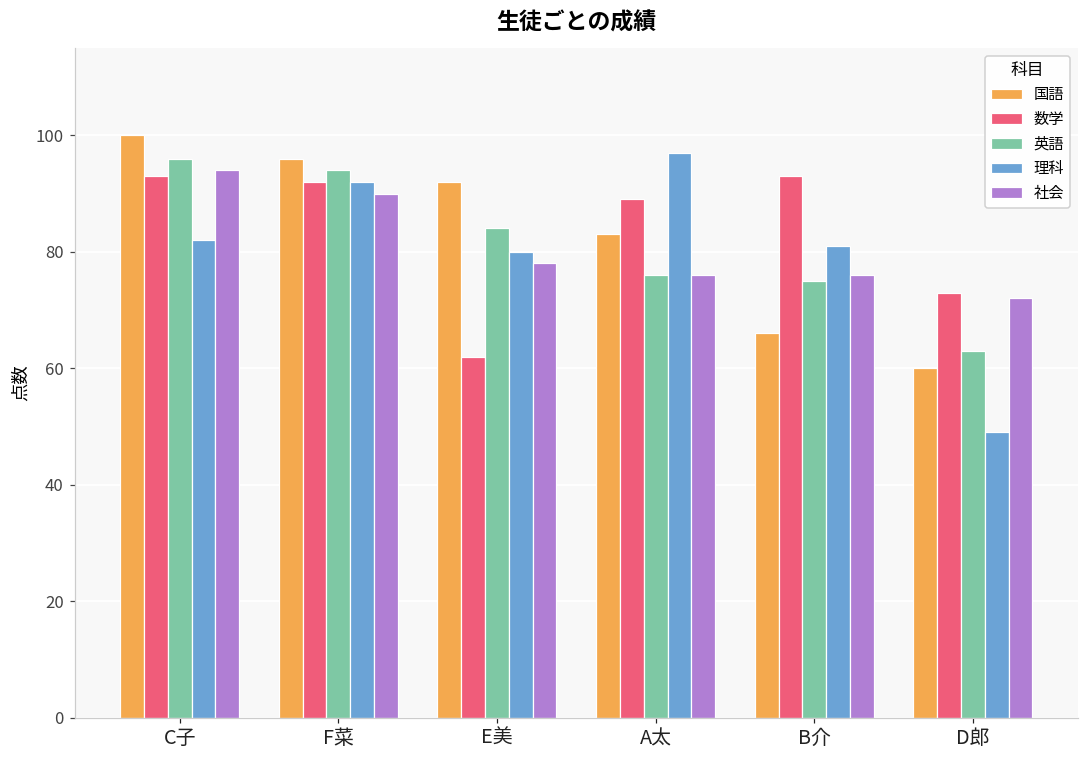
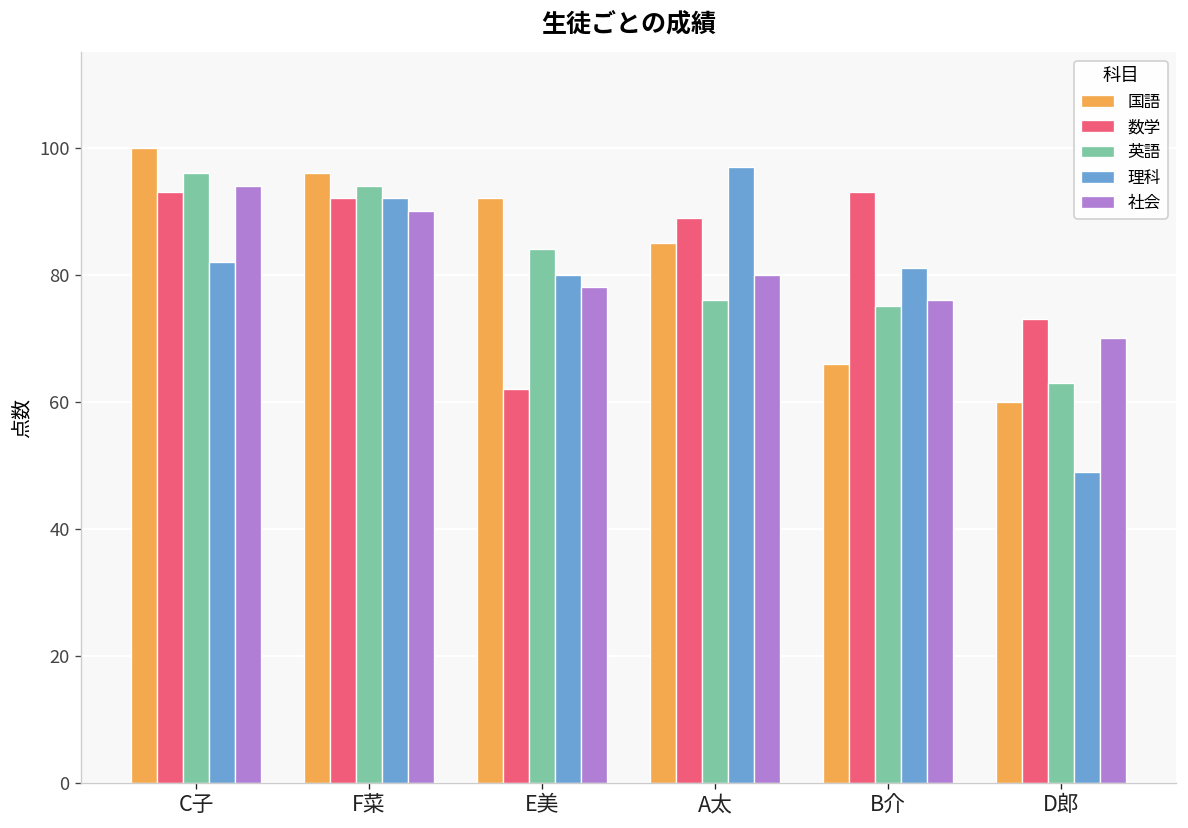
国語, A太: 83 -> 85
社会, A太: 76 -> 80
社会, D郎: 72 -> 70
